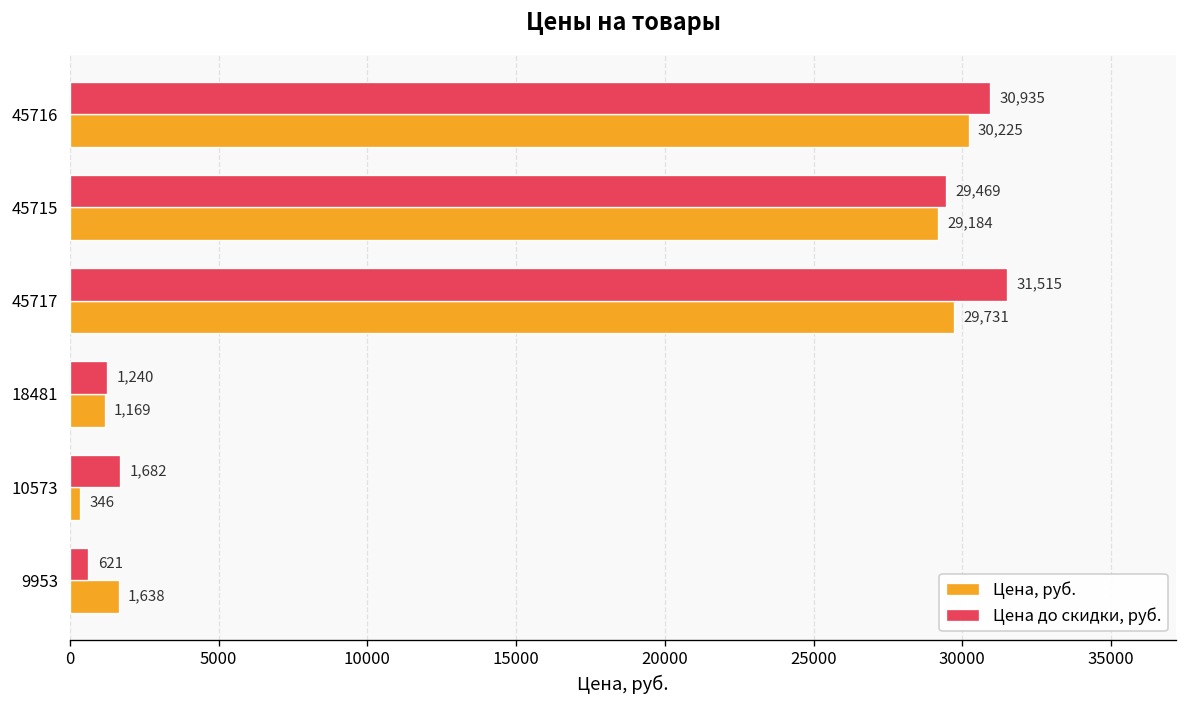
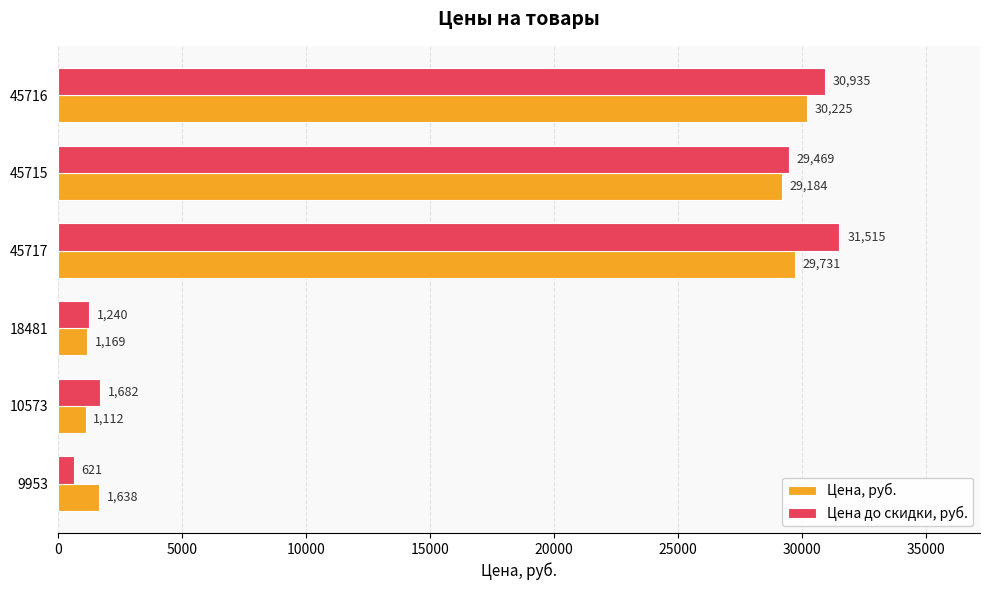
Цена, руб., 10573: 346 -> 1,112
